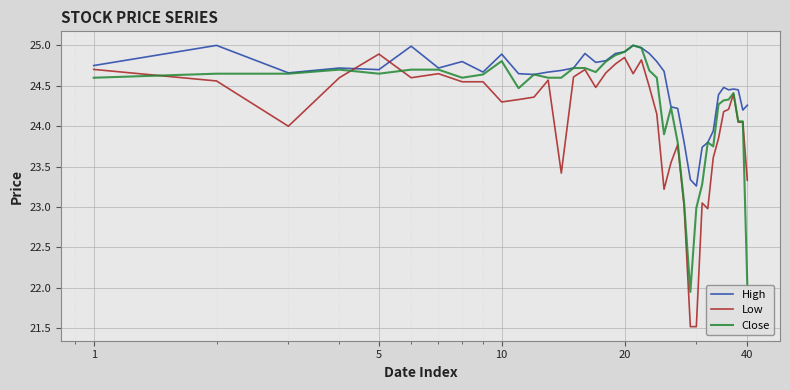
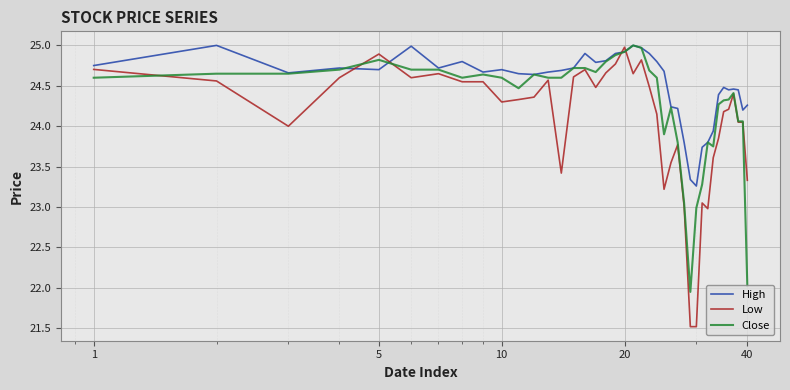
Close, 5: 24.6 -> 24.8
High, 10: 24.9 -> 24.7
Close, 10: 24.8 -> 24.6
Low, 20: 24.9 -> 25.0
